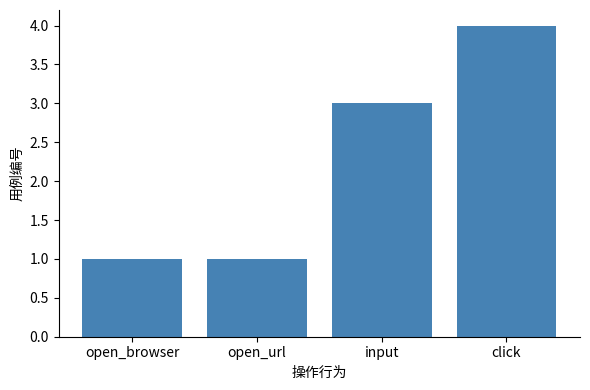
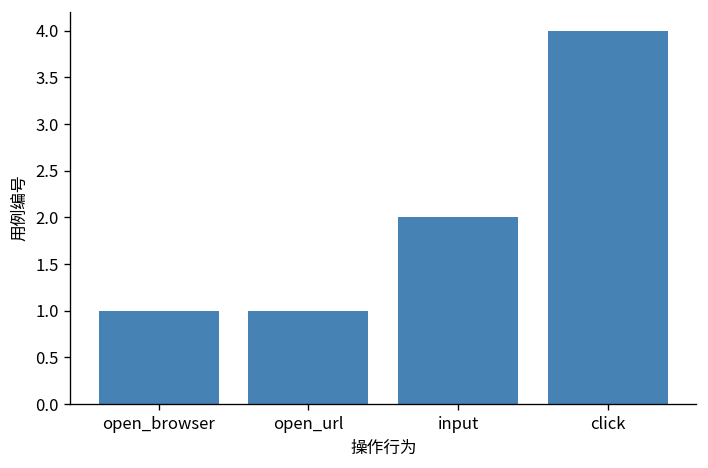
input: 3 -> 2
